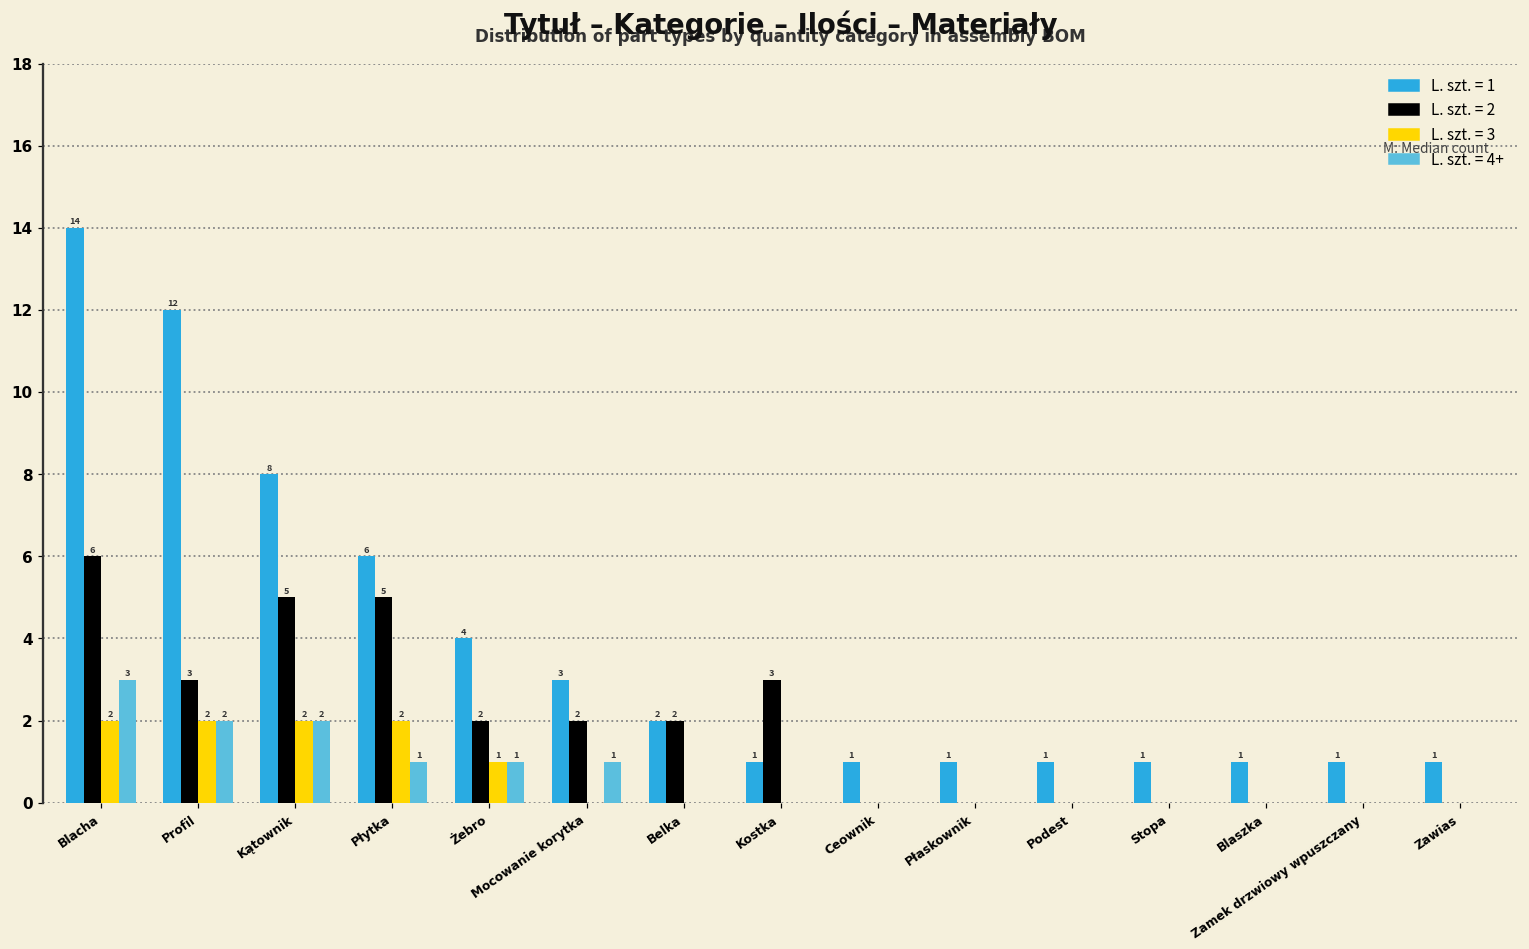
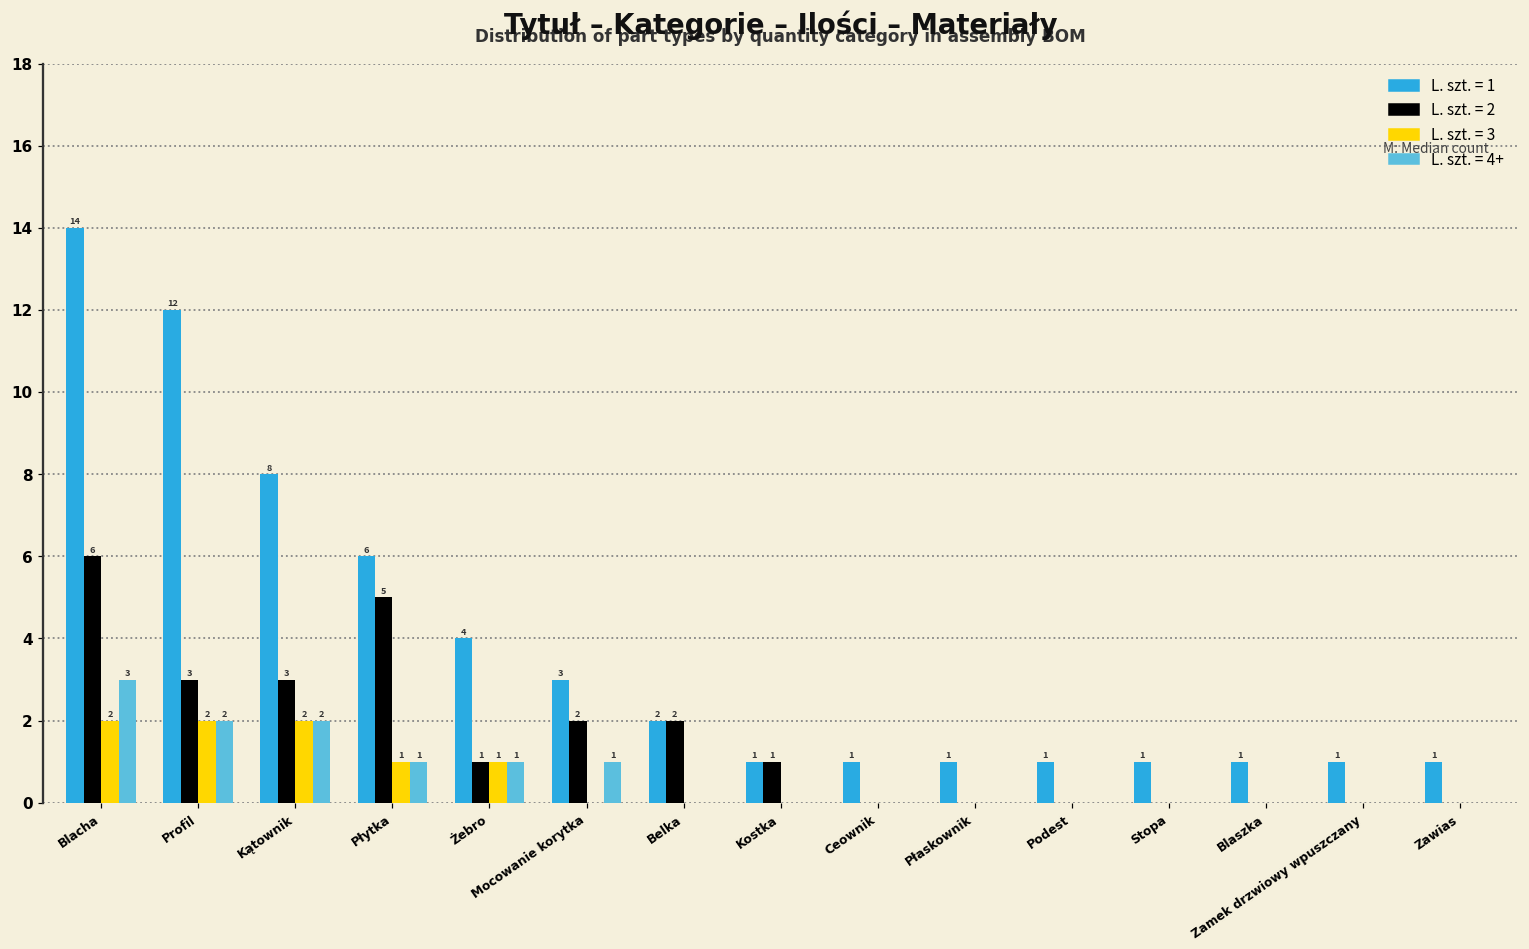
L. szt. = 2, Kątownik: 5 -> 3
L. szt. = 3, Płytka: 2 -> 1
L. szt. = 2, Żebro: 2 -> 1
L. szt. = 2, Kostka: 3 -> 1
